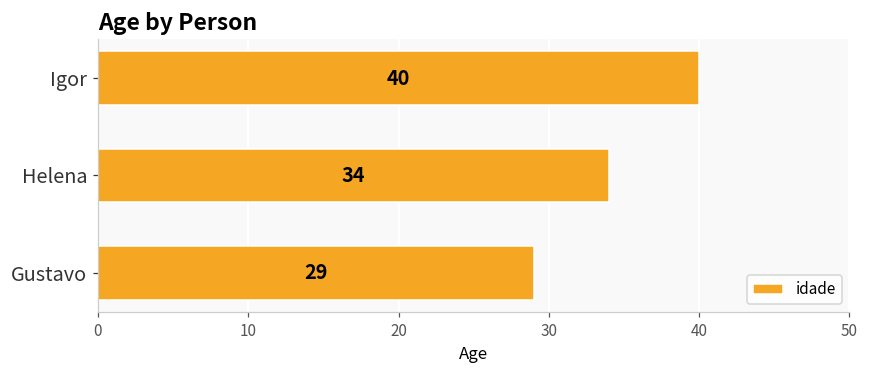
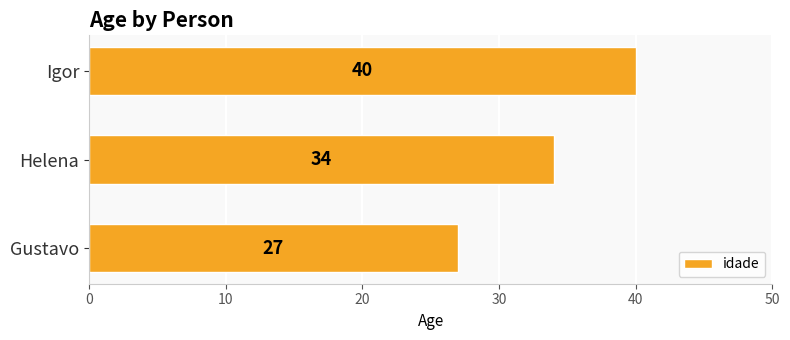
Gustavo: 29 -> 27
